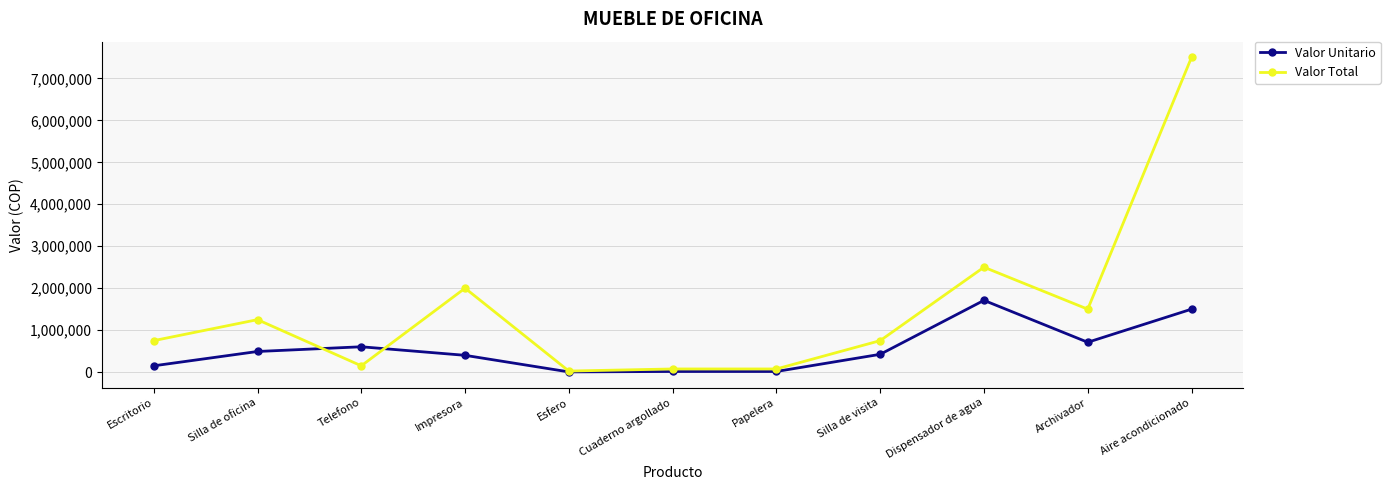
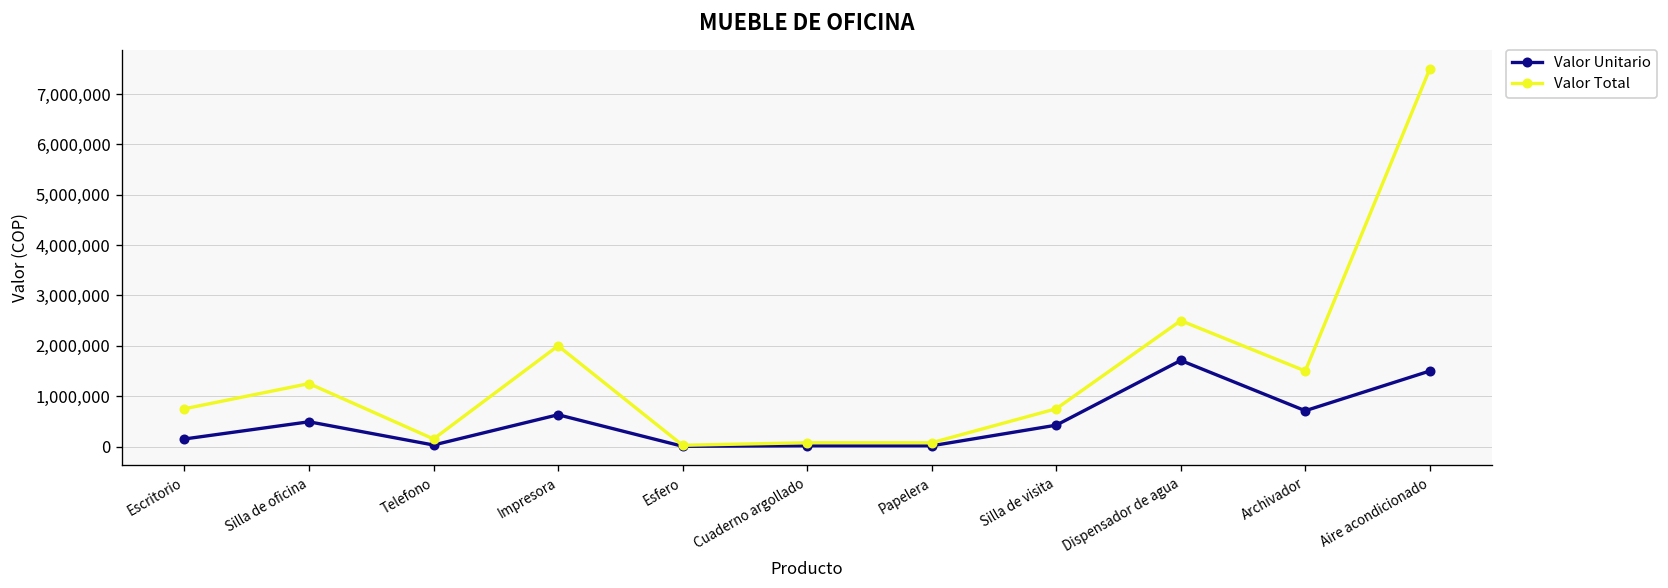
Valor Unitario, Telefono: 600,000 -> 0
Valor Unitario, Impresora: 400,000 -> 600,000
